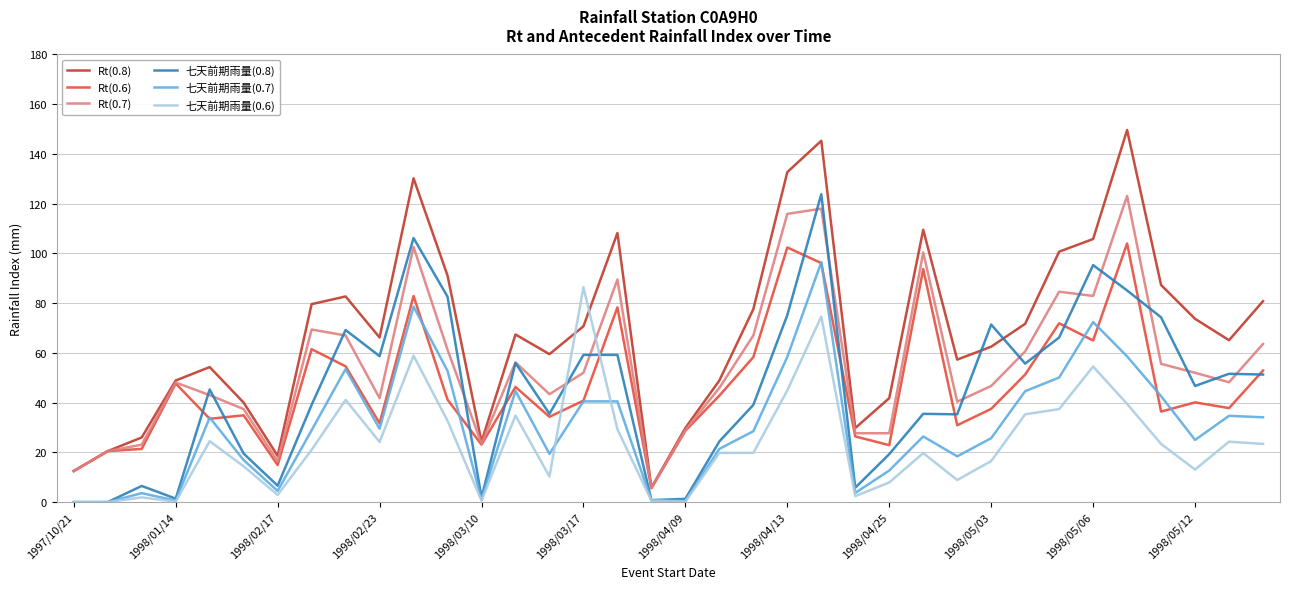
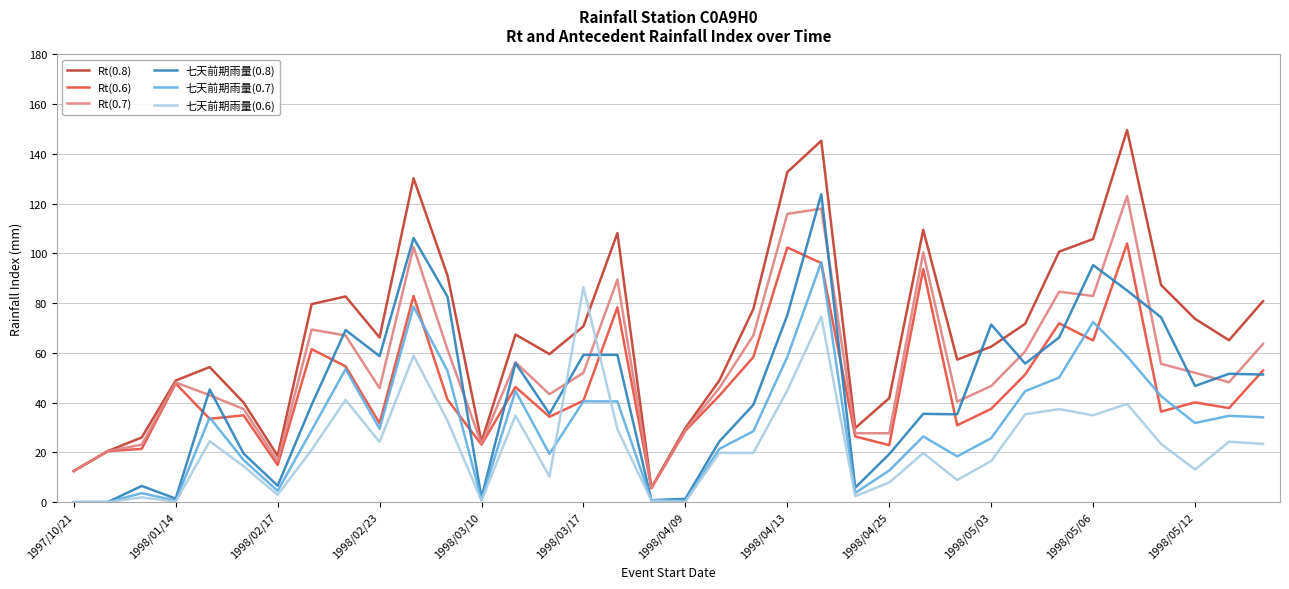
Rt(0.7), 1998/02/23: 42 -> 46
七天前期雨量(0.6), 1998/05/06: 55 -> 35
七天前期雨量(0.7), 1998/05/12: 25 -> 32
